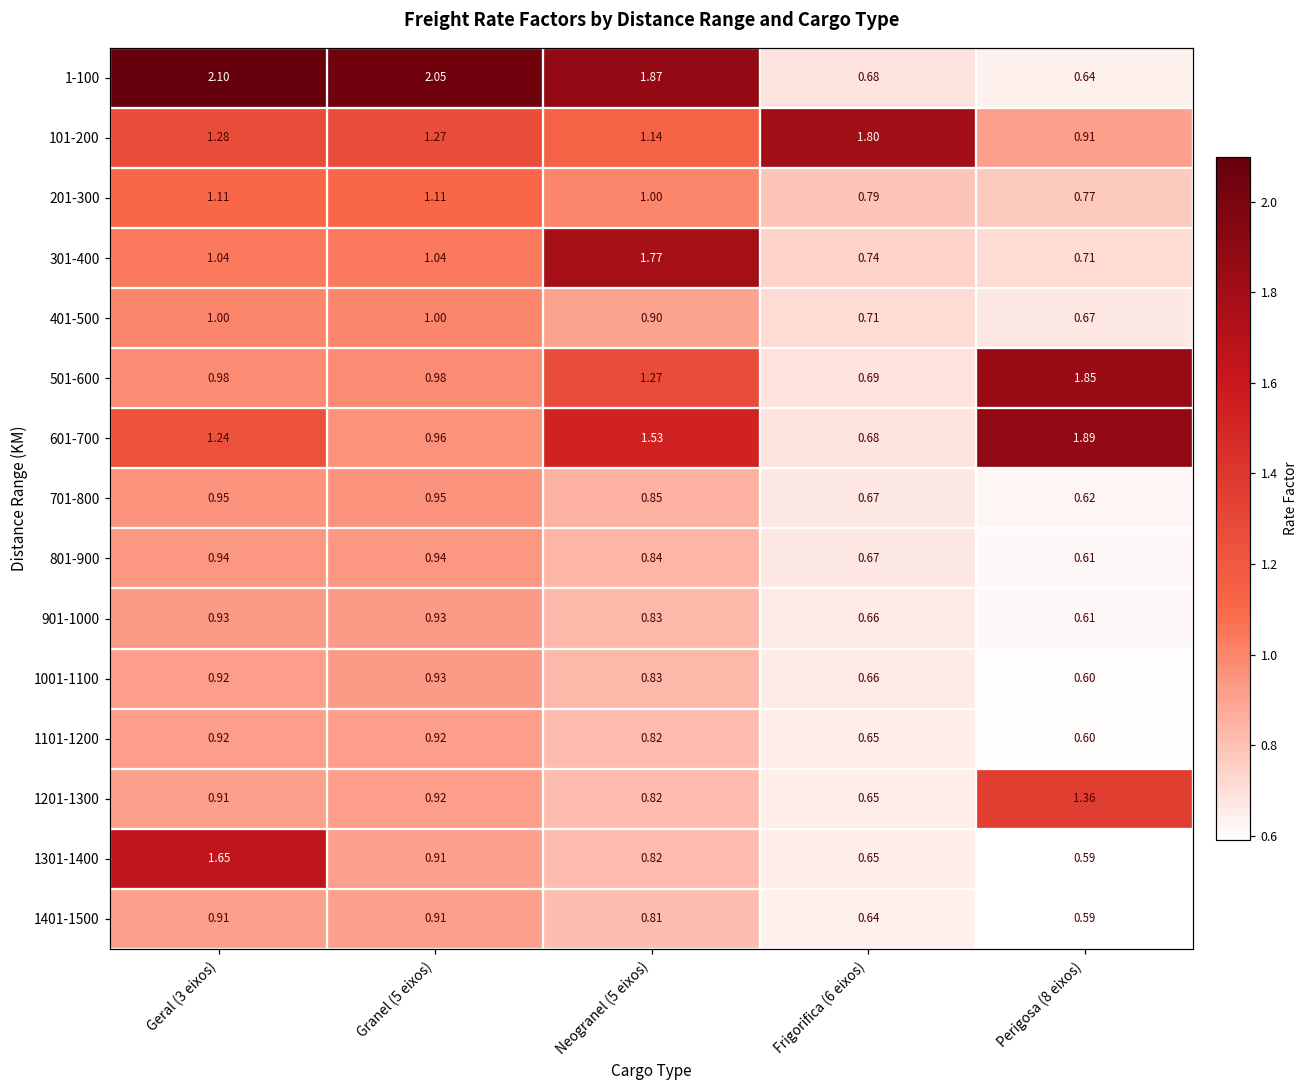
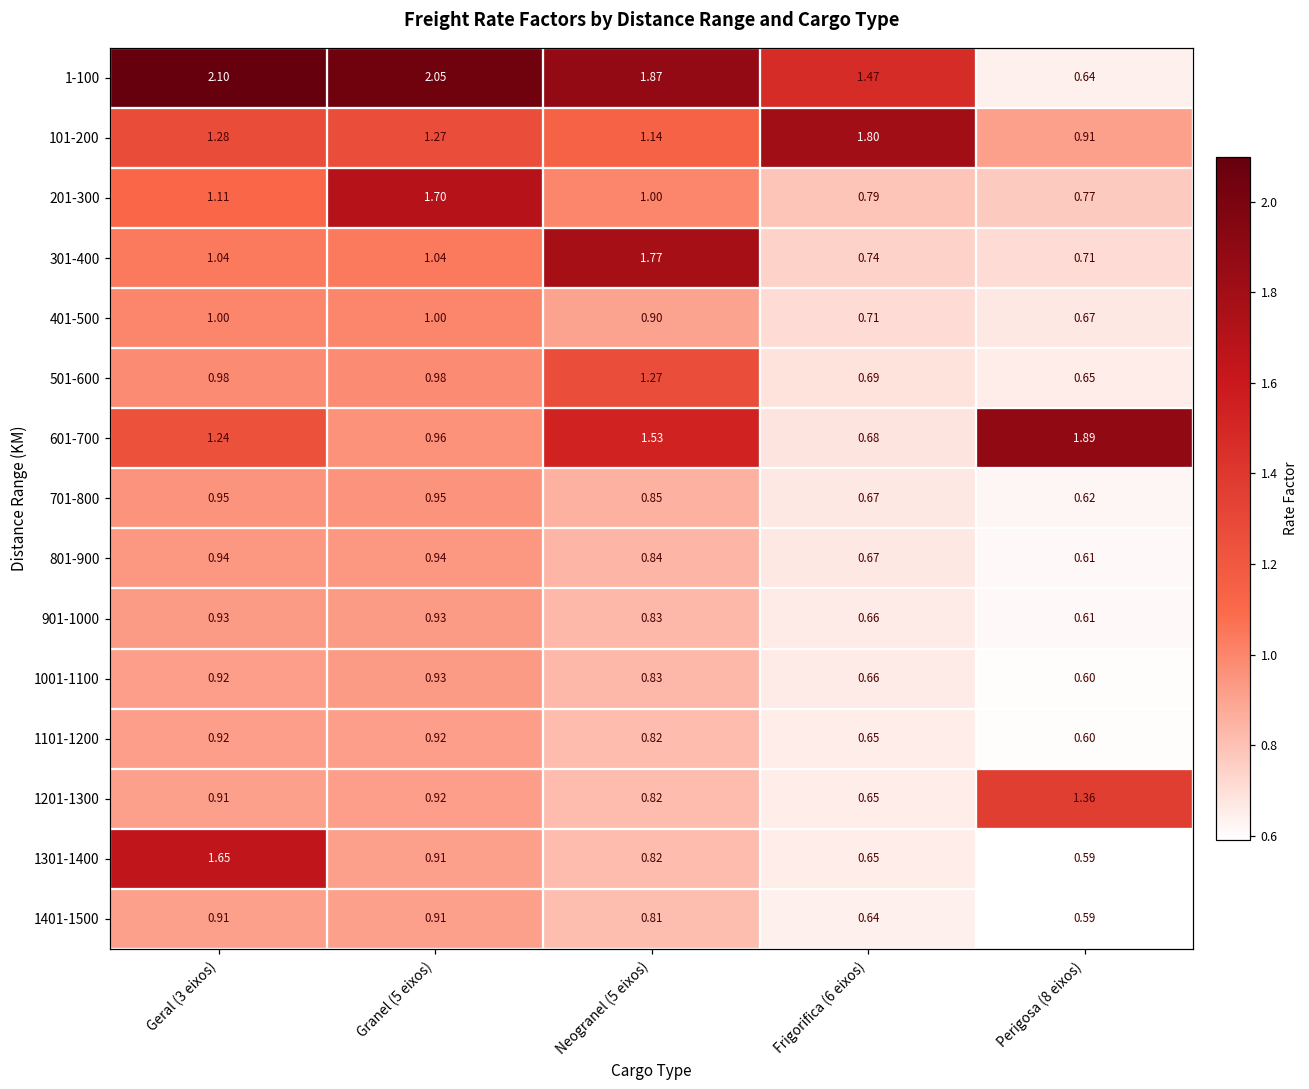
1-100, Frigorifica (6 eixos): 0.68 -> 1.47
201-300, Granel (5 eixos): 1.11 -> 1.70
501-600, Perigosa (8 eixos): 1.85 -> 0.65
